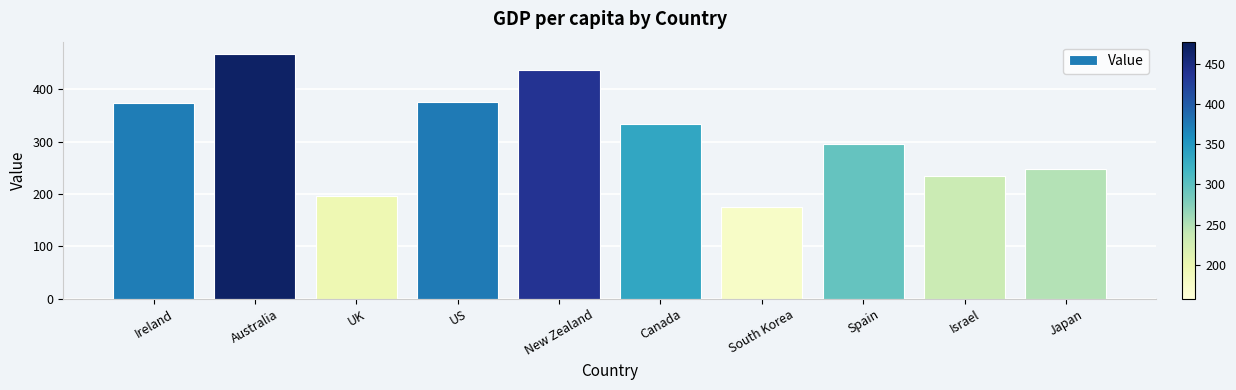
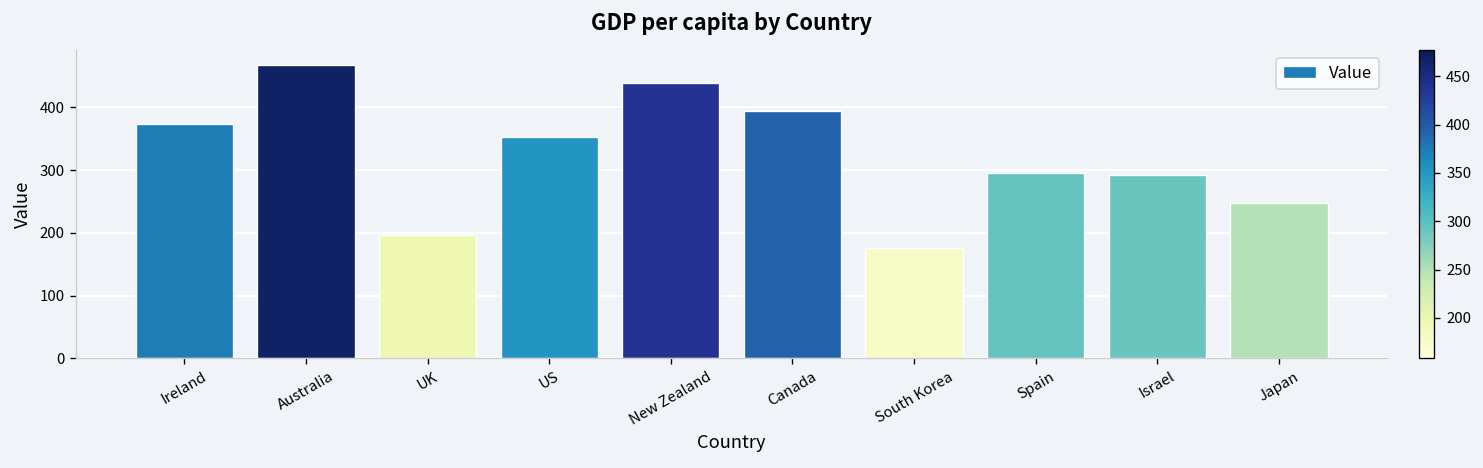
US: 380 -> 350
Canada: 330 -> 390
Israel: 230 -> 290
